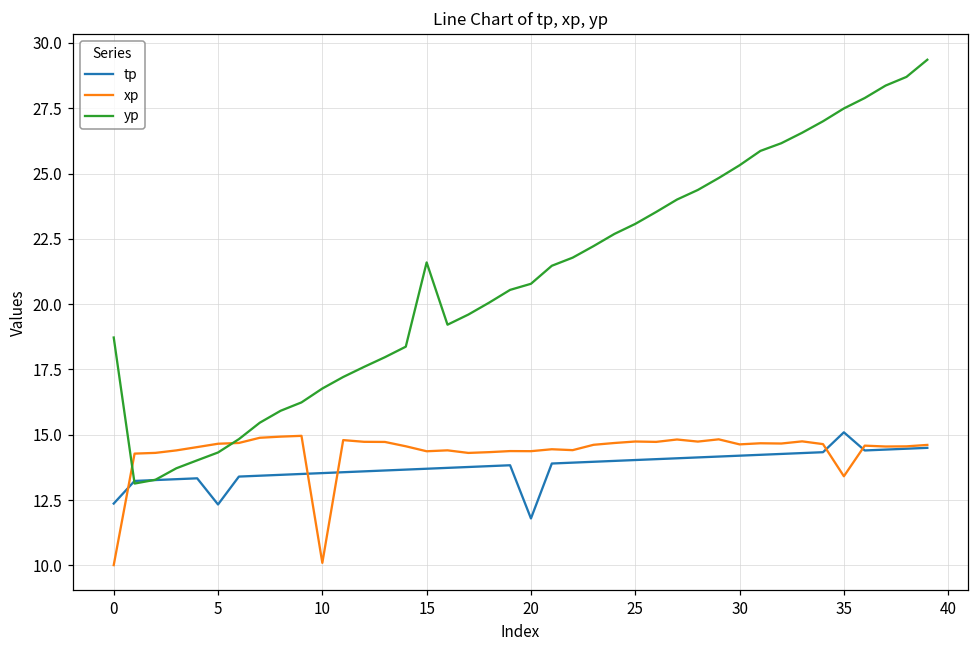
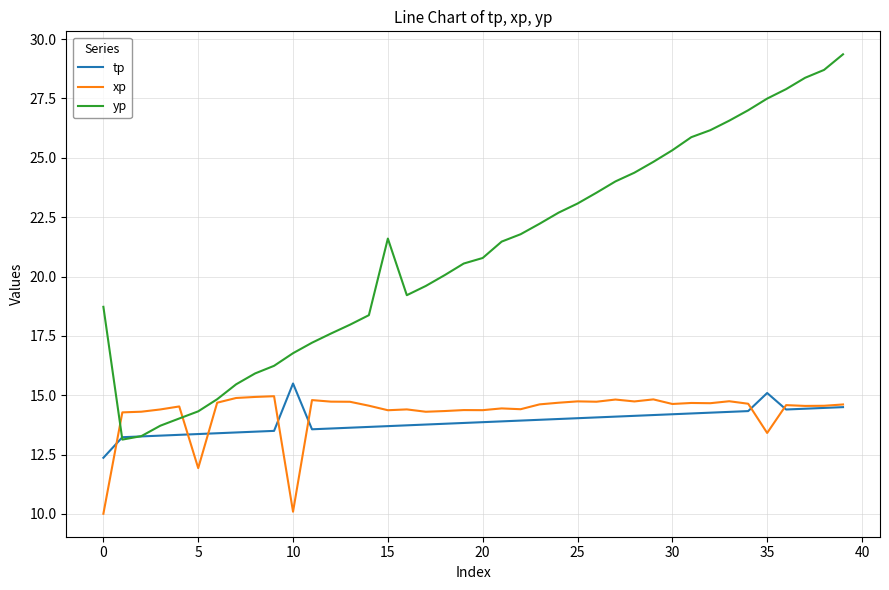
tp, 5: 12.3 -> 13.4
xp, 5: 14.7 -> 11.9
tp, 10: 13.5 -> 15.5
tp, 20: 11.8 -> 13.9
